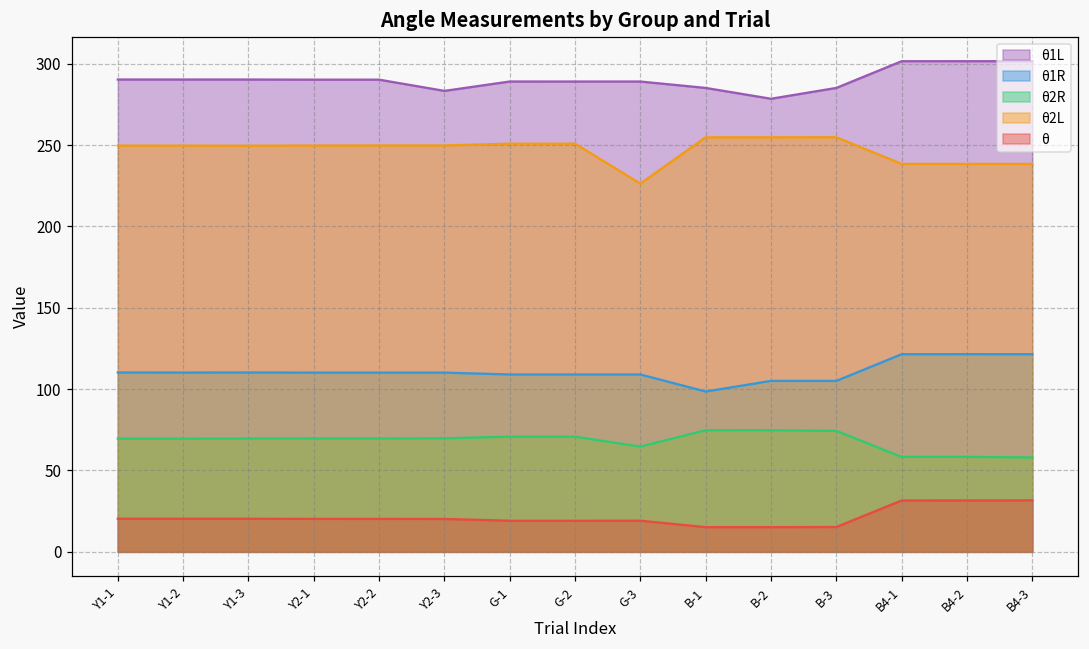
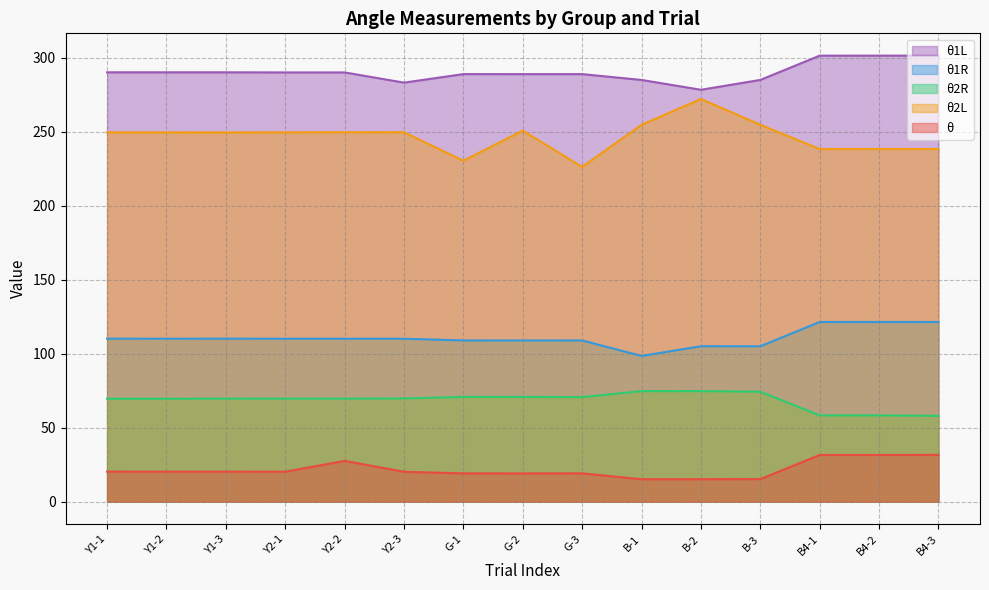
θ, Y2-2: 20 -> 28
θ2L, G-1: 251 -> 230
θ2R, G-3: 65 -> 71
θ2L, B-2: 255 -> 272
